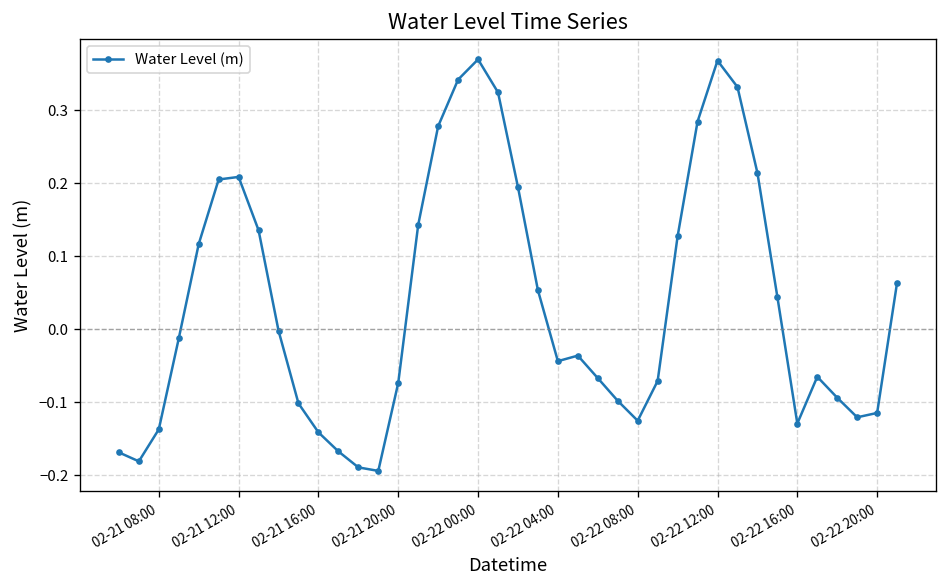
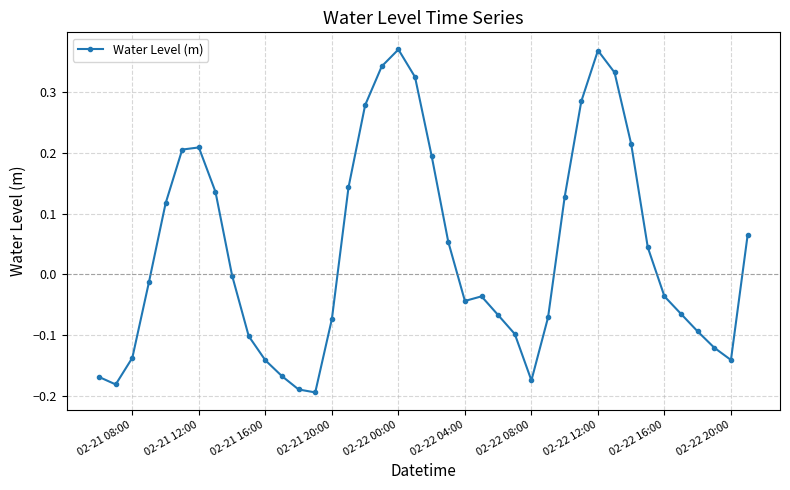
02-22 08:00: -0.13 -> -0.17
02-22 16:00: -0.13 -> -0.04
02-22 20:00: -0.11 -> -0.14
